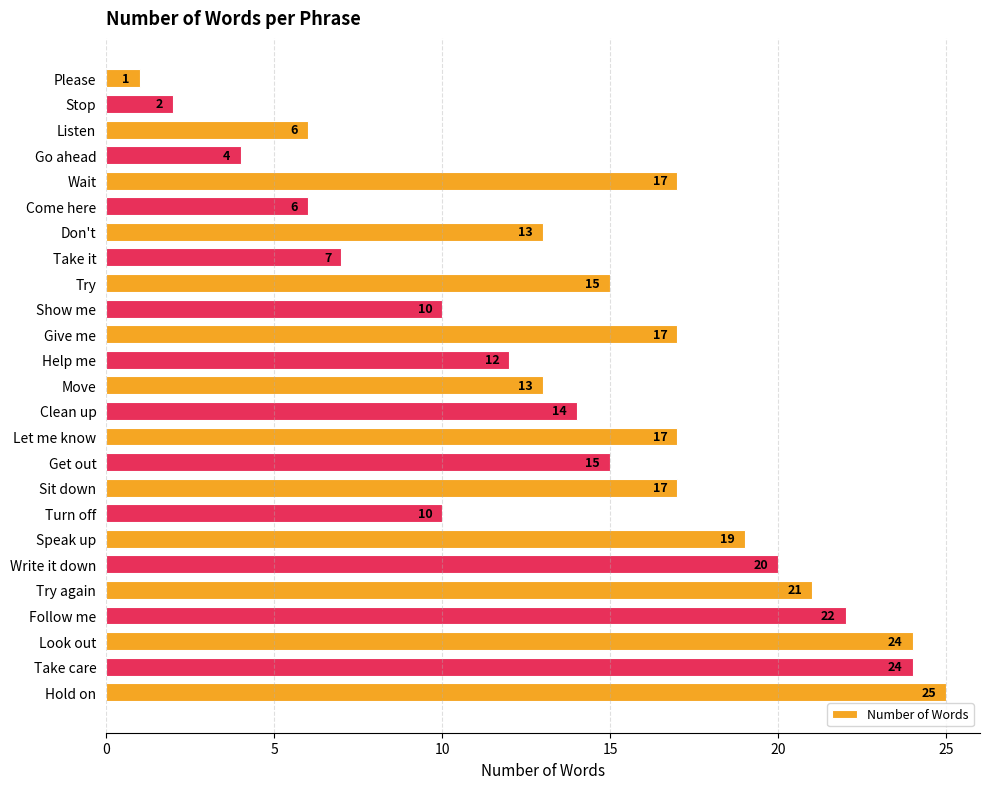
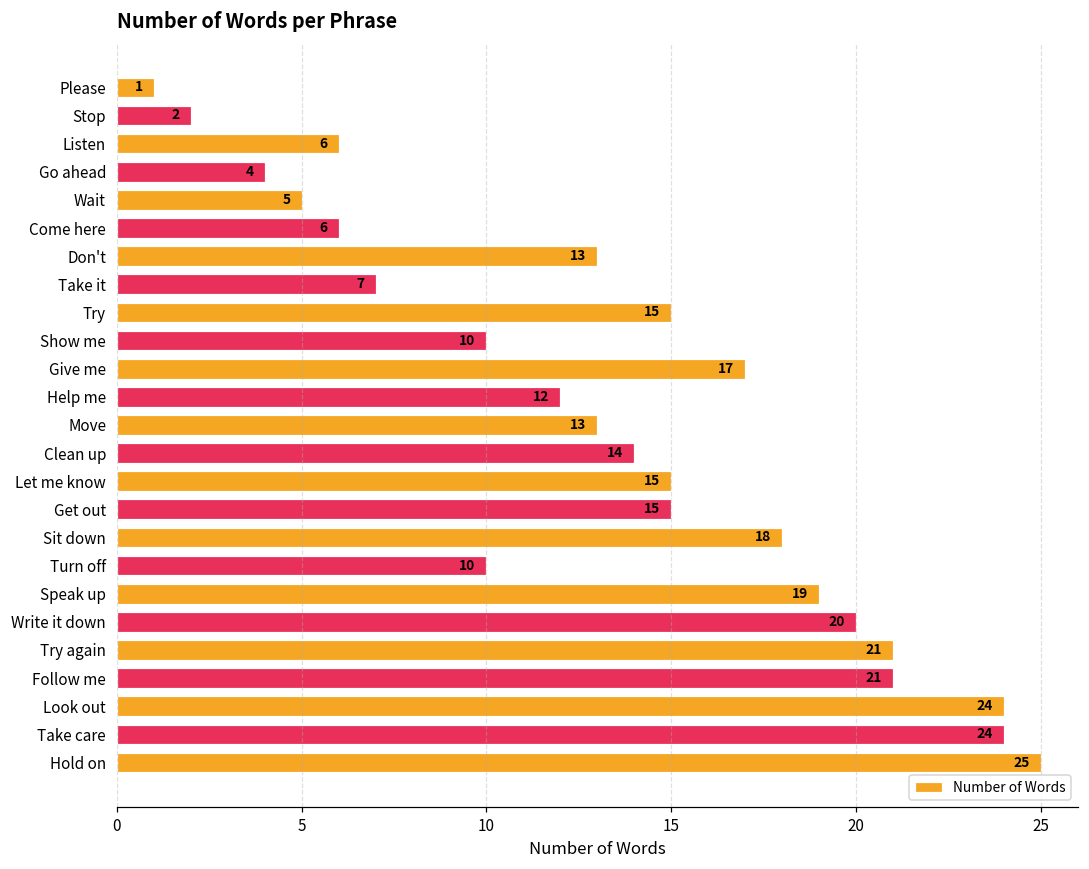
Wait: 17 -> 5
Let me know: 17 -> 15
Sit down: 17 -> 18
Follow me: 22 -> 21
